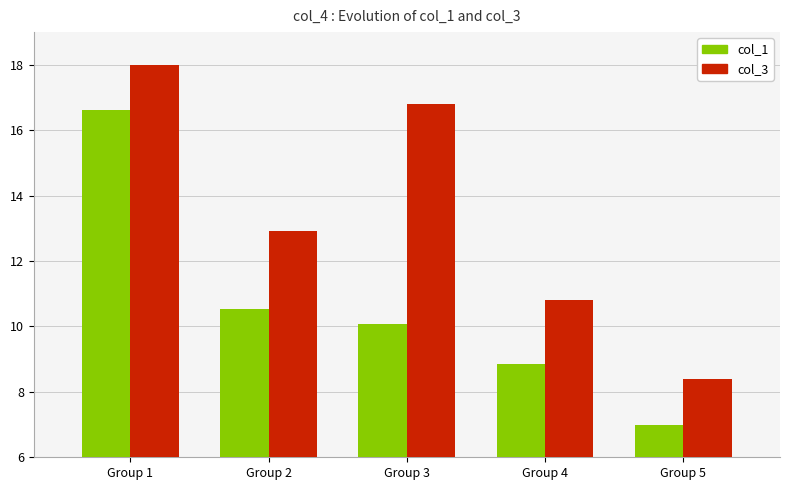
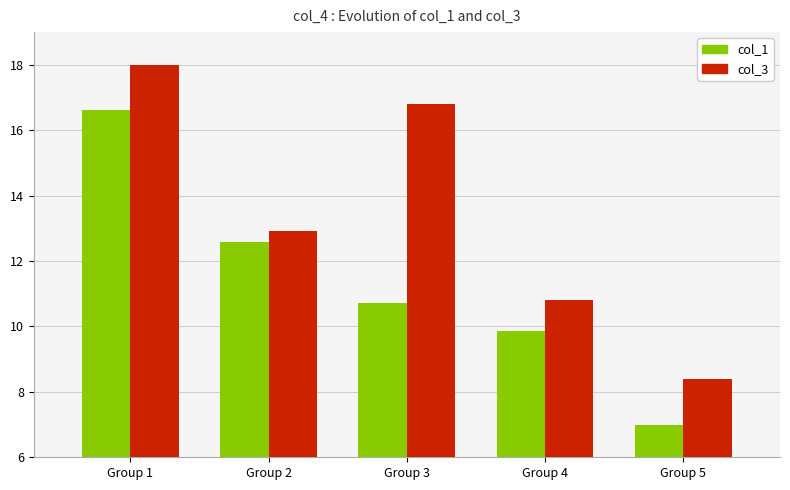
col_1, Group 2: 10.5 -> 12.6
col_1, Group 3: 10.1 -> 10.7
col_1, Group 4: 8.9 -> 9.8
